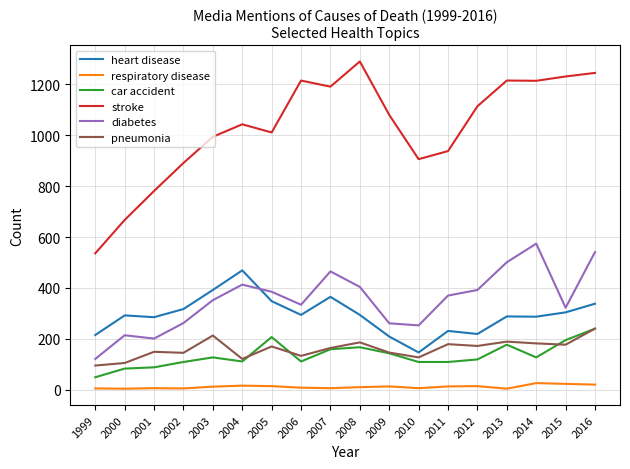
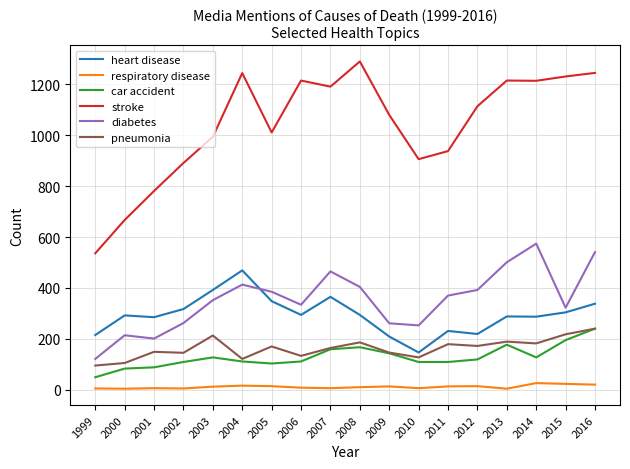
stroke, 2004: 1040 -> 1240
car accident, 2005: 210 -> 100
pneumonia, 2015: 180 -> 220
